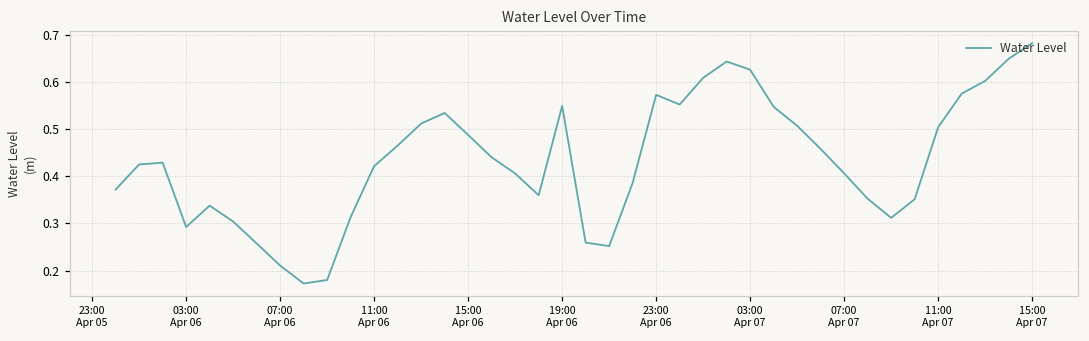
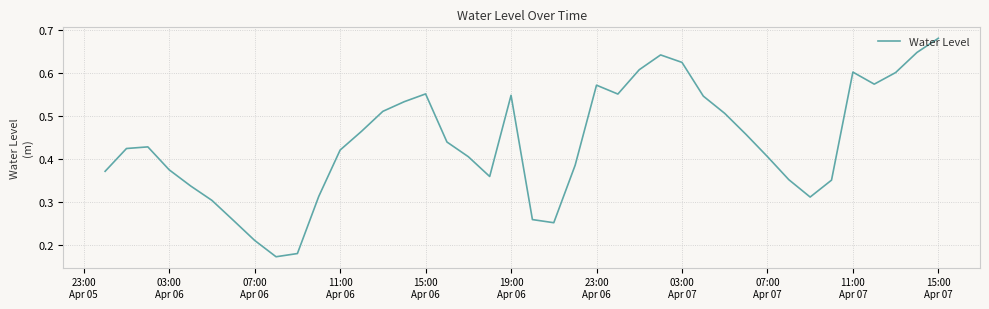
03:00 Apr 06: 0.29 -> 0.38
15:00 Apr 06: 0.49 -> 0.55
11:00 Apr 07: 0.50 -> 0.60
